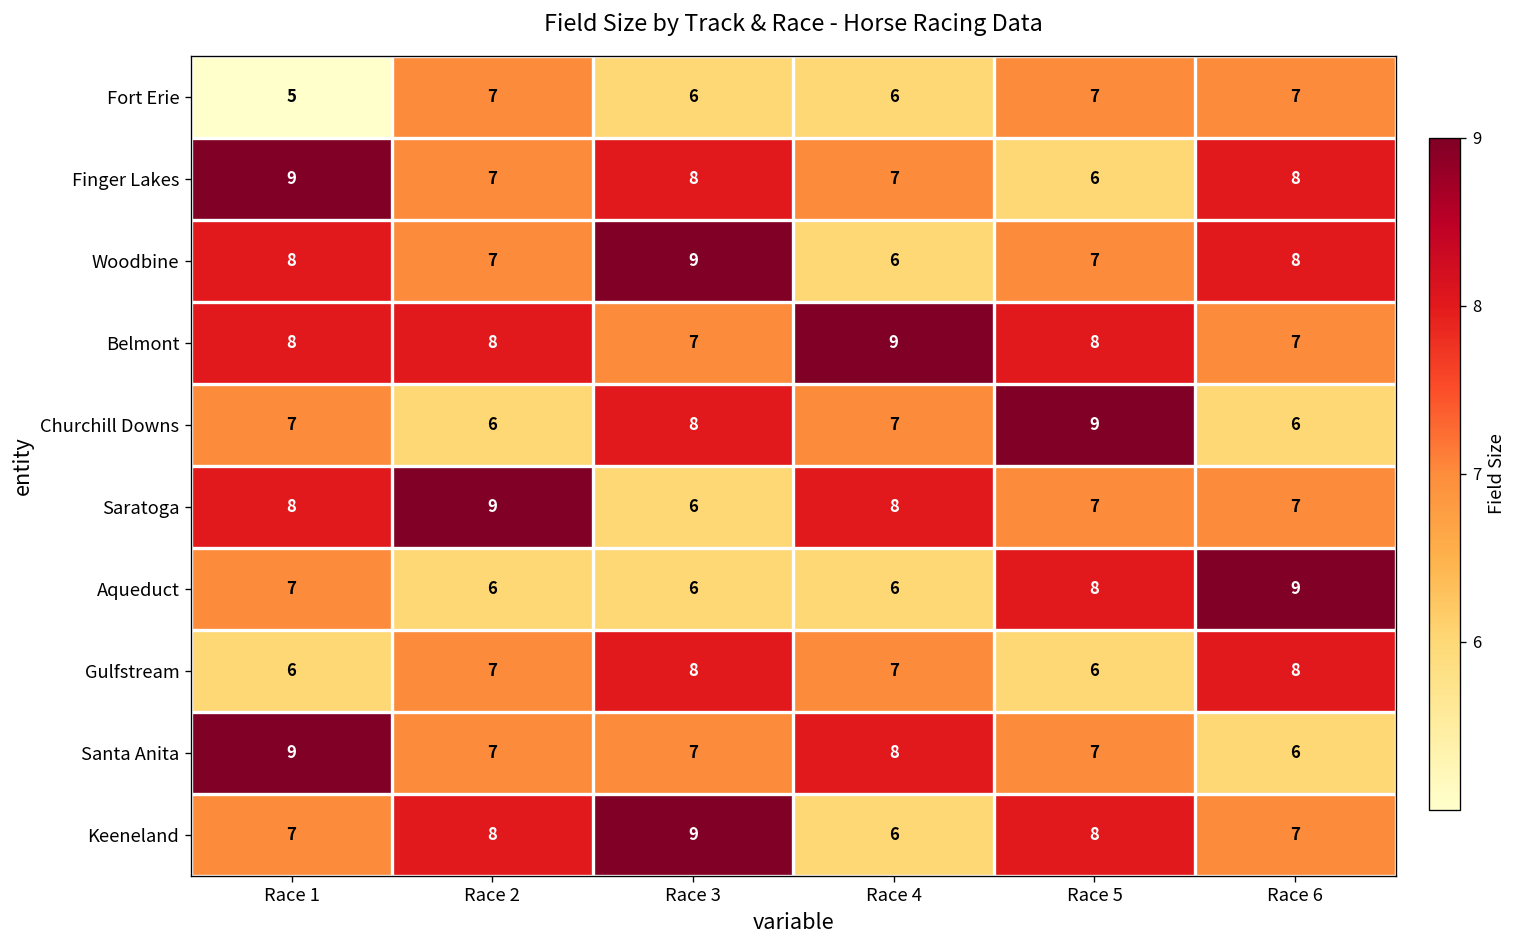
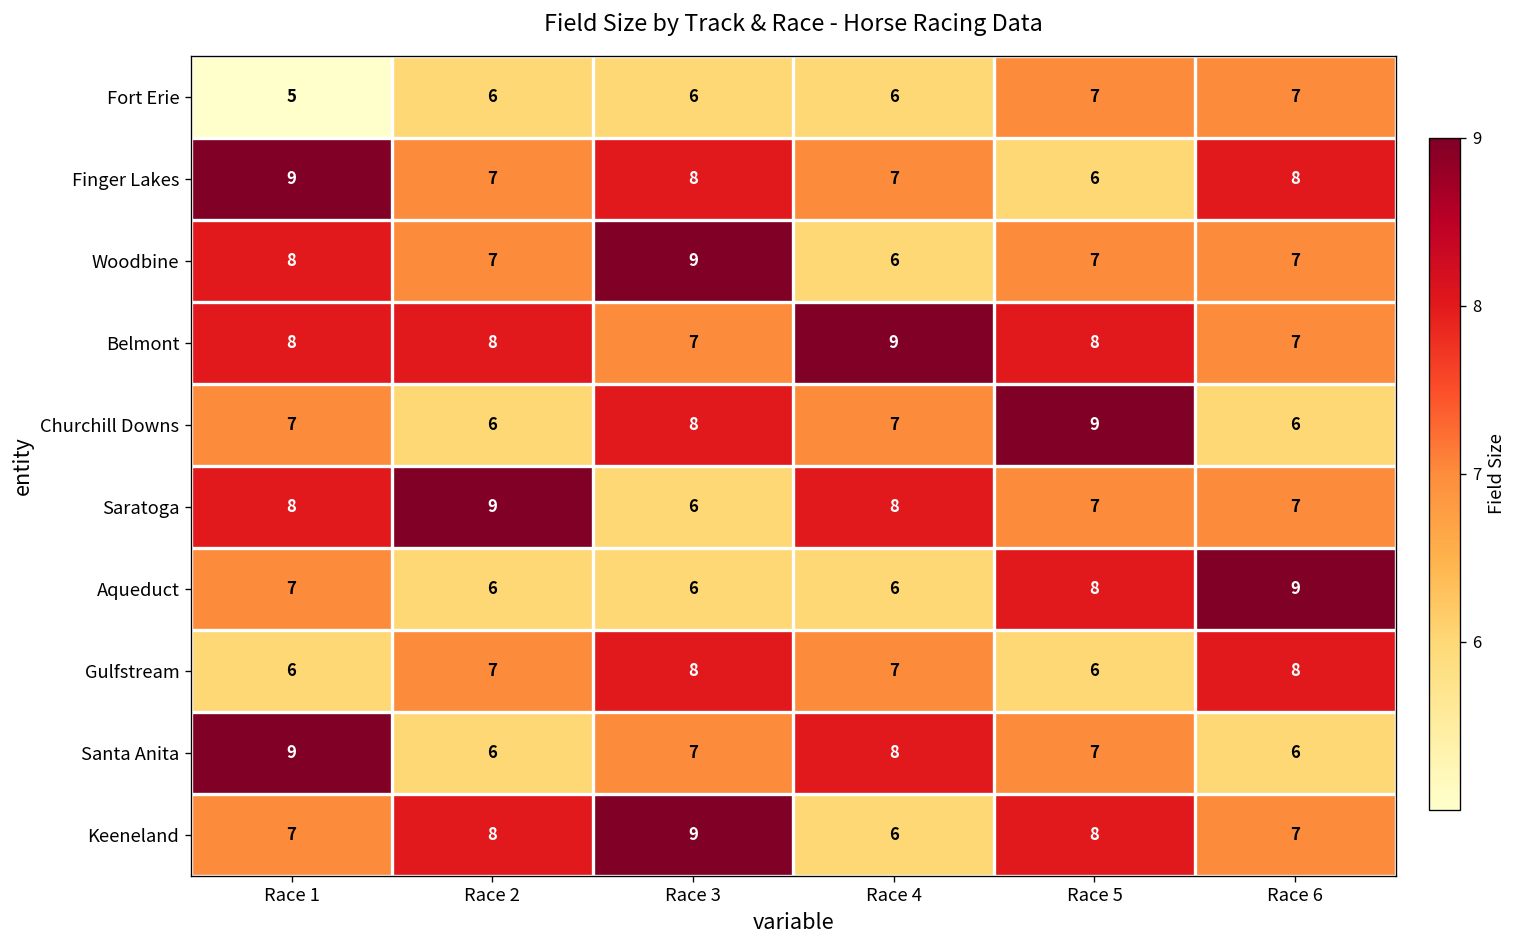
Fort Erie, Race 2: 7 -> 6
Woodbine, Race 6: 8 -> 7
Santa Anita, Race 2: 7 -> 6
